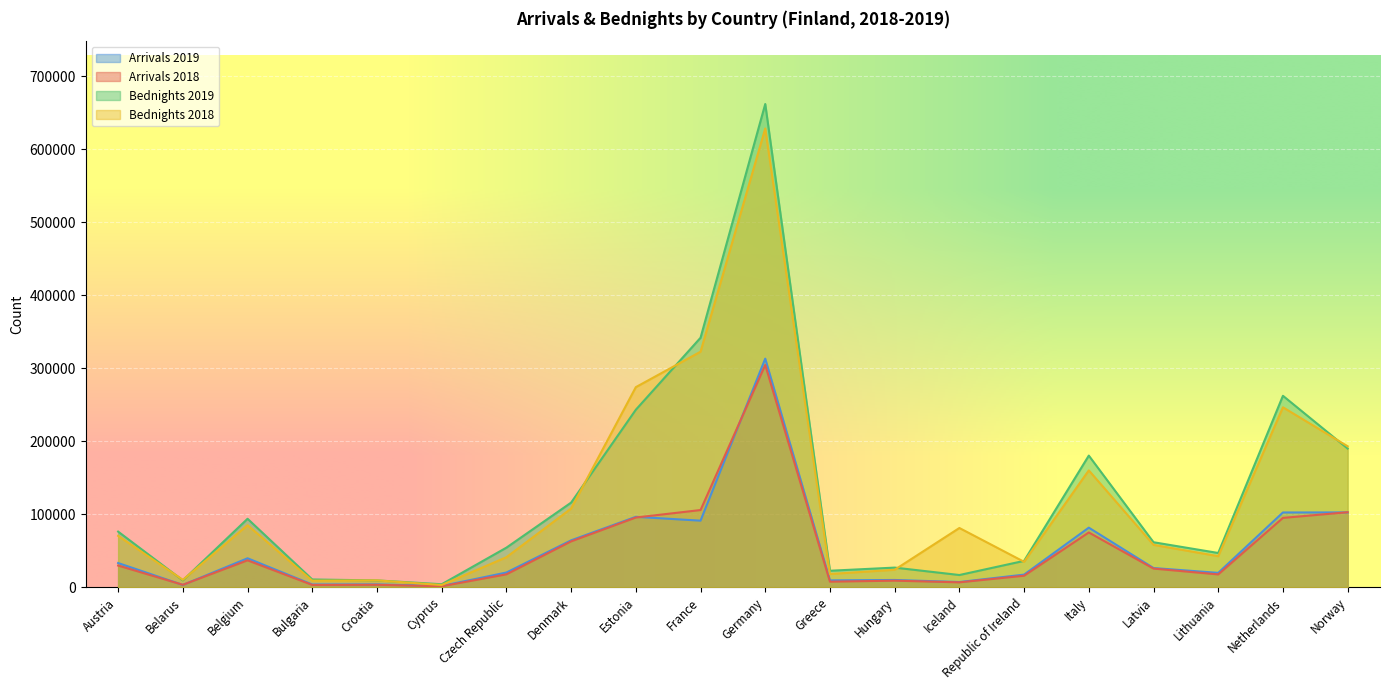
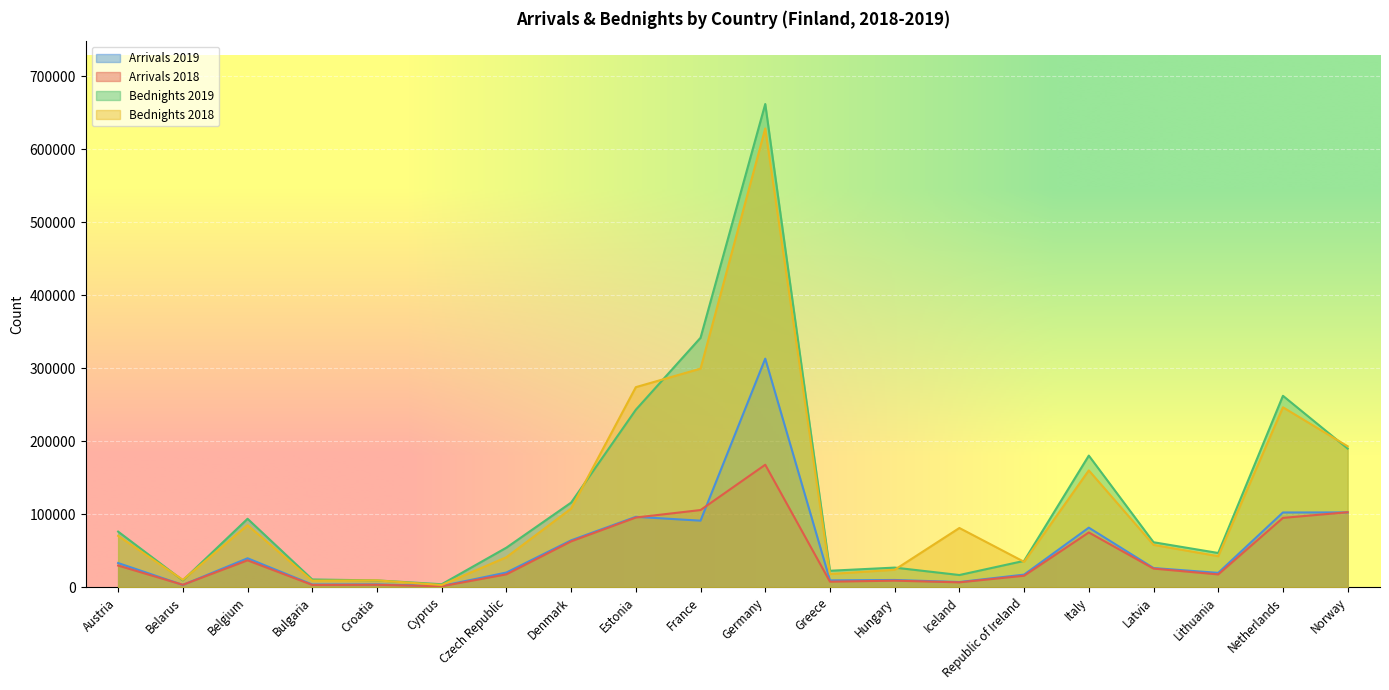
Bednights 2018, France: 320000 -> 300000
Arrivals 2018, Germany: 300000 -> 170000
